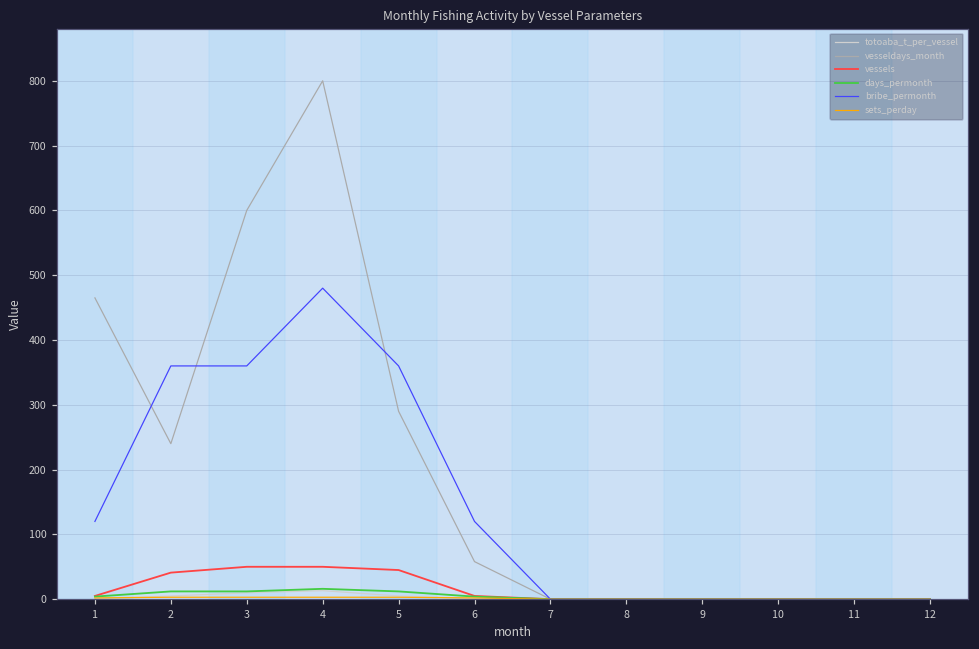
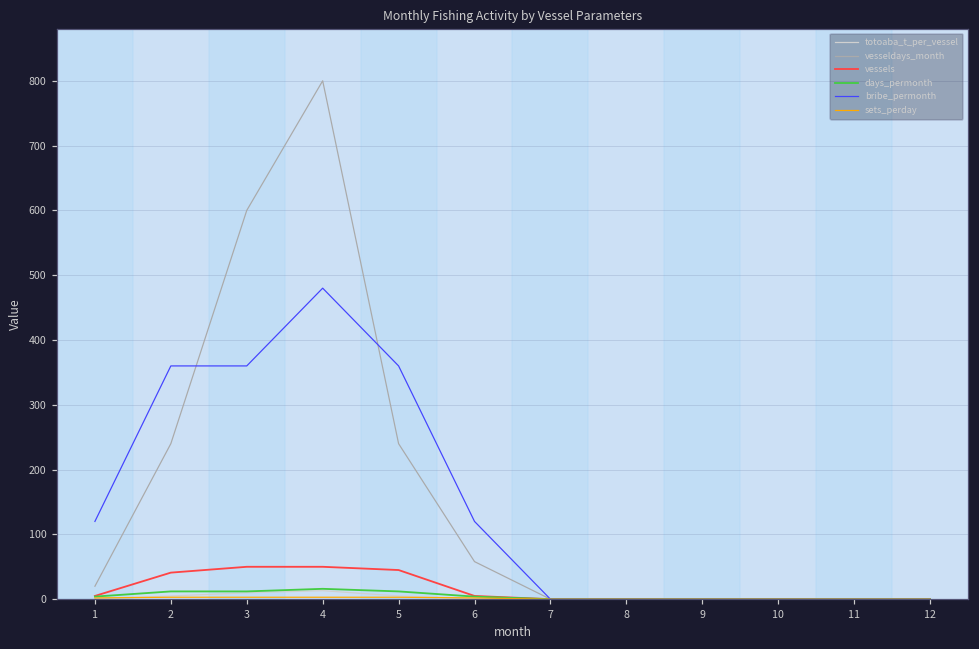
vesseldays_month, 1: 470 -> 20
vesseldays_month, 5: 290 -> 240
